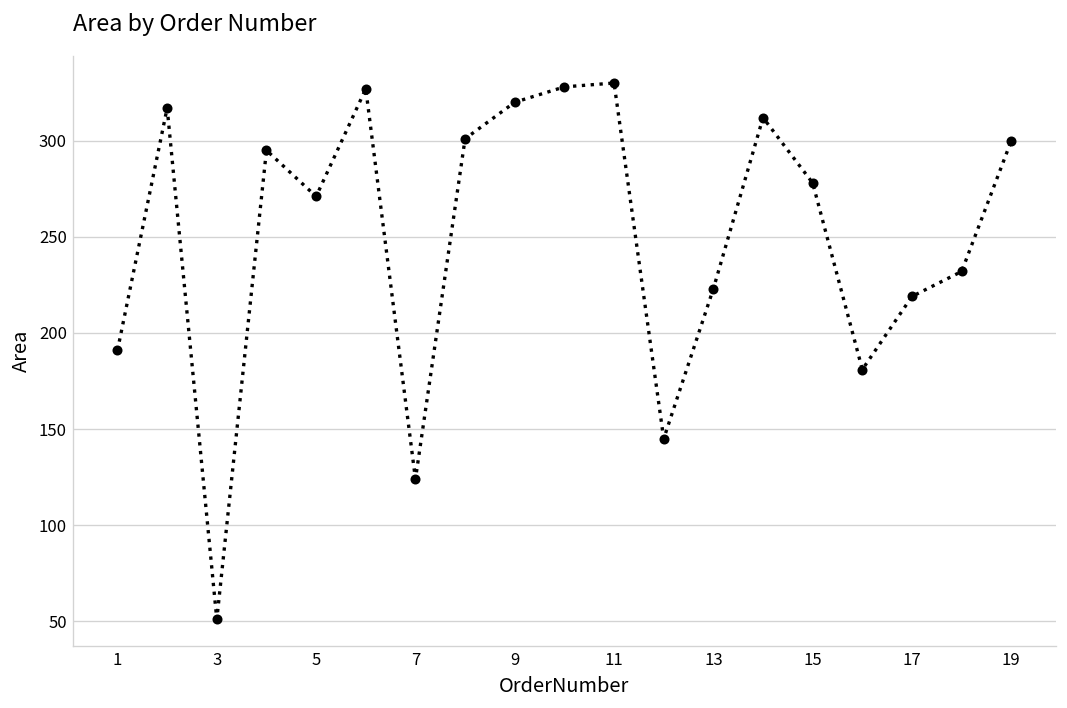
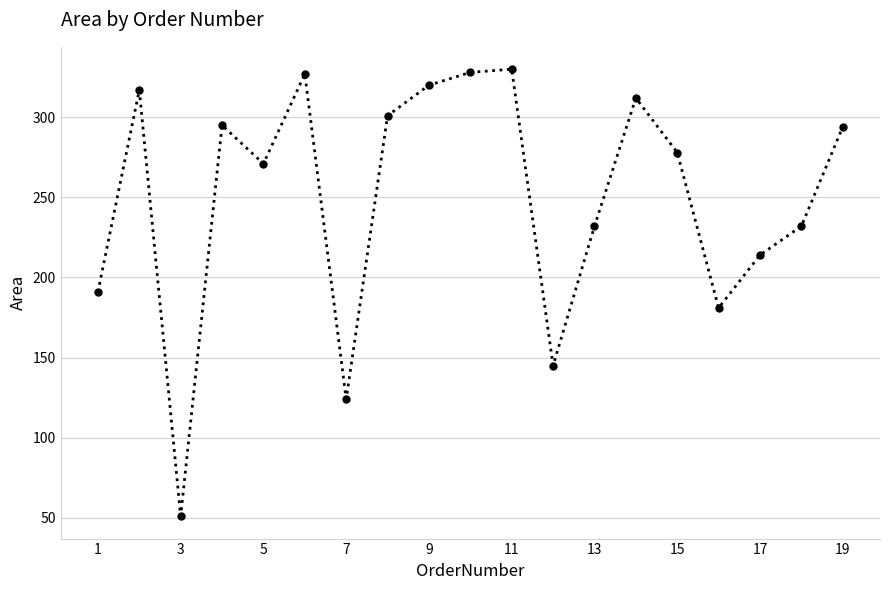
13: 223 -> 232
17: 219 -> 214
19: 300 -> 294
